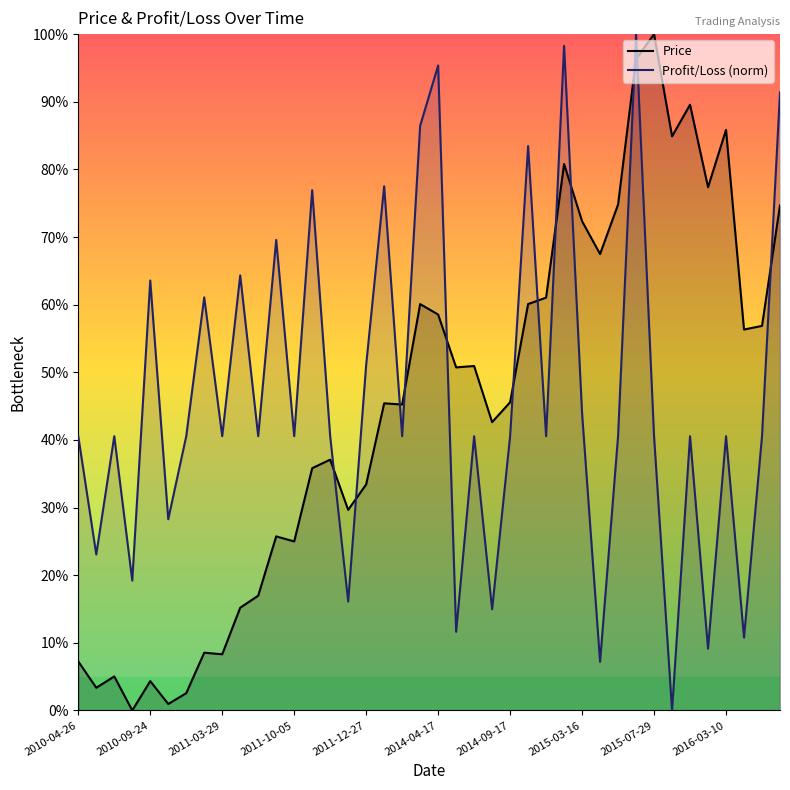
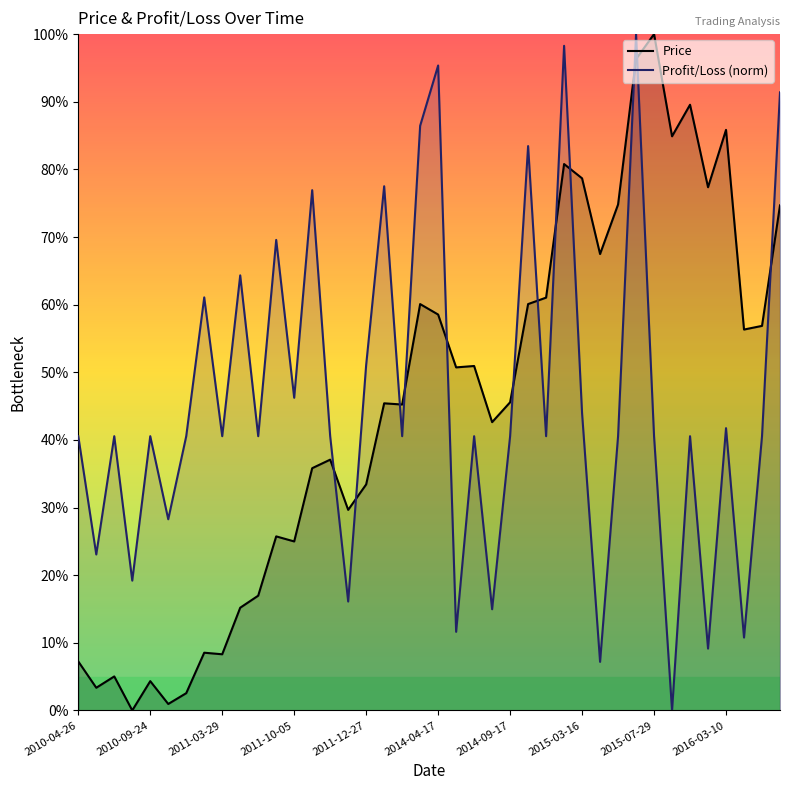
Profit/Loss (norm), 2010-09-24: 64% -> 41%
Profit/Loss (norm), 2011-10-05: 41% -> 46%
Price, 2015-03-16: 72% -> 79%
Profit/Loss (norm), 2016-03-10: 41% -> 42%
